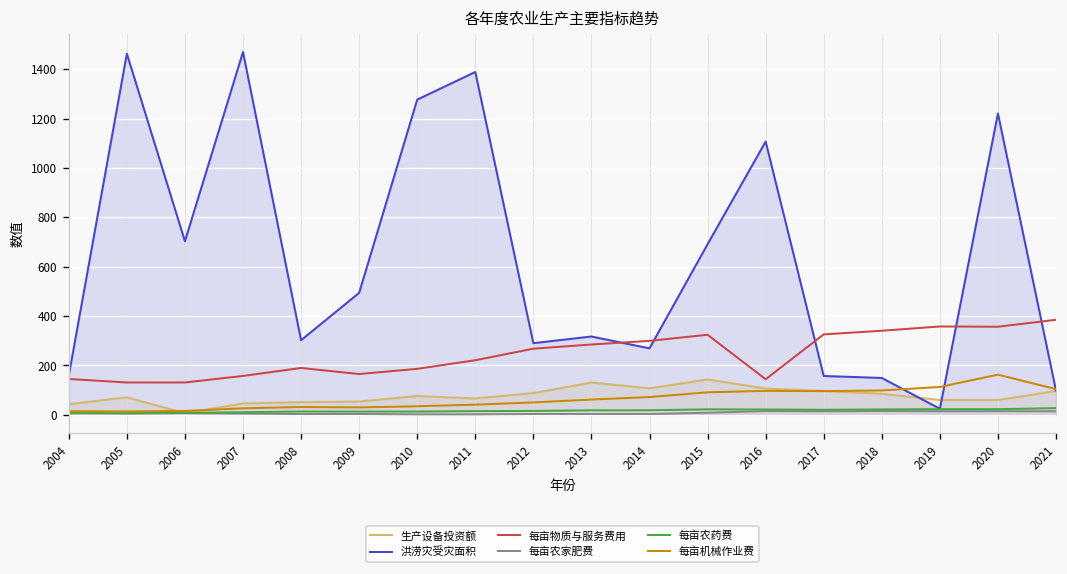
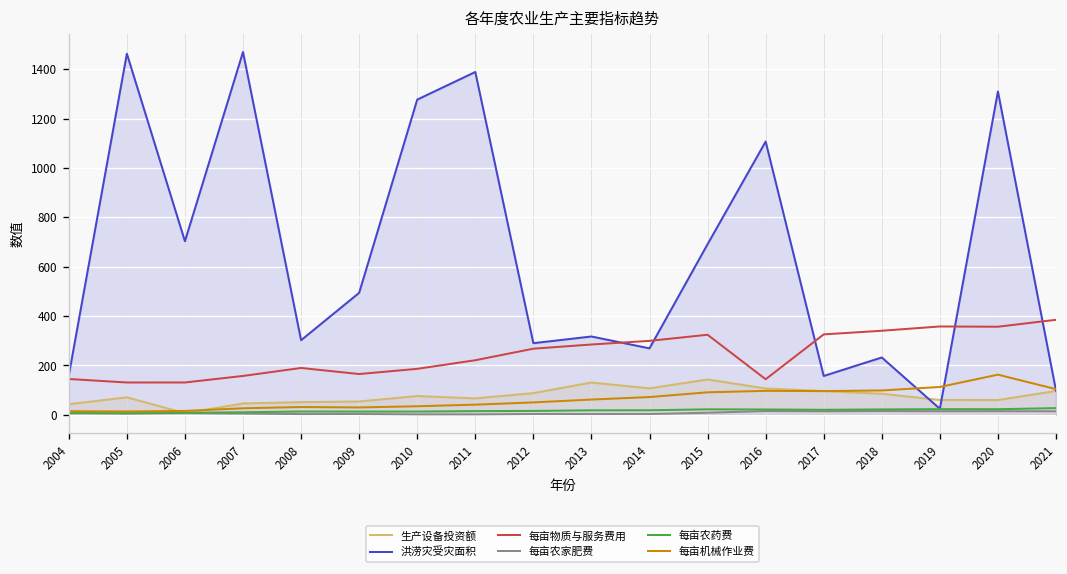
洪涝灾受灾面积, 2018: 150 -> 230
洪涝灾受灾面积, 2020: 1220 -> 1310
